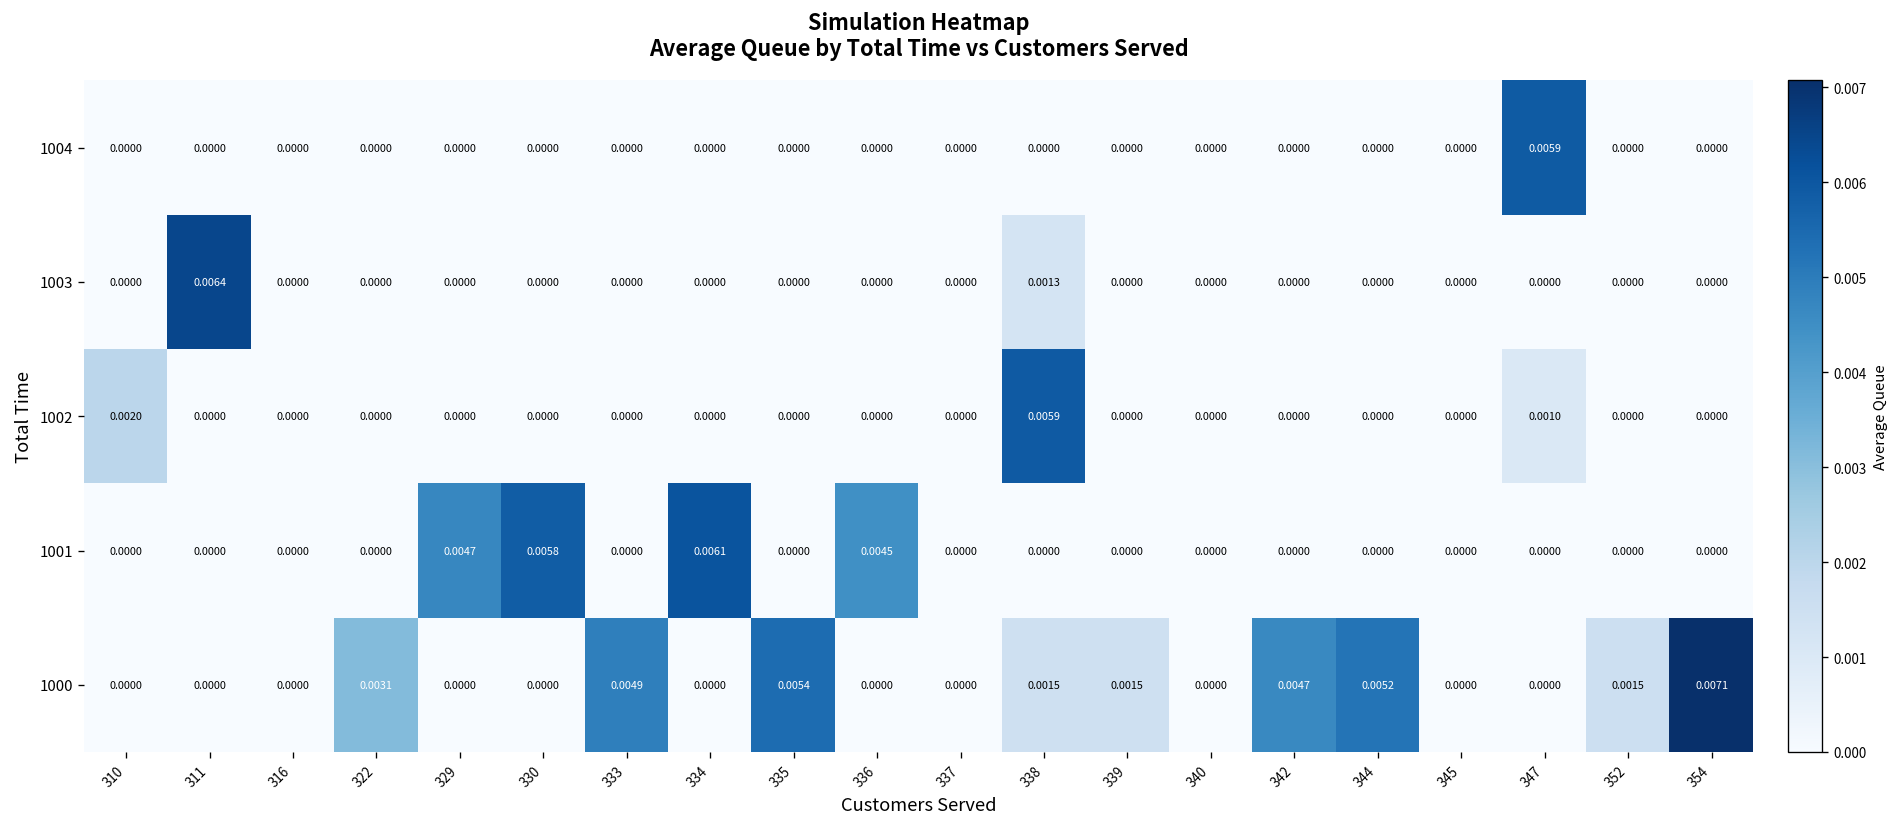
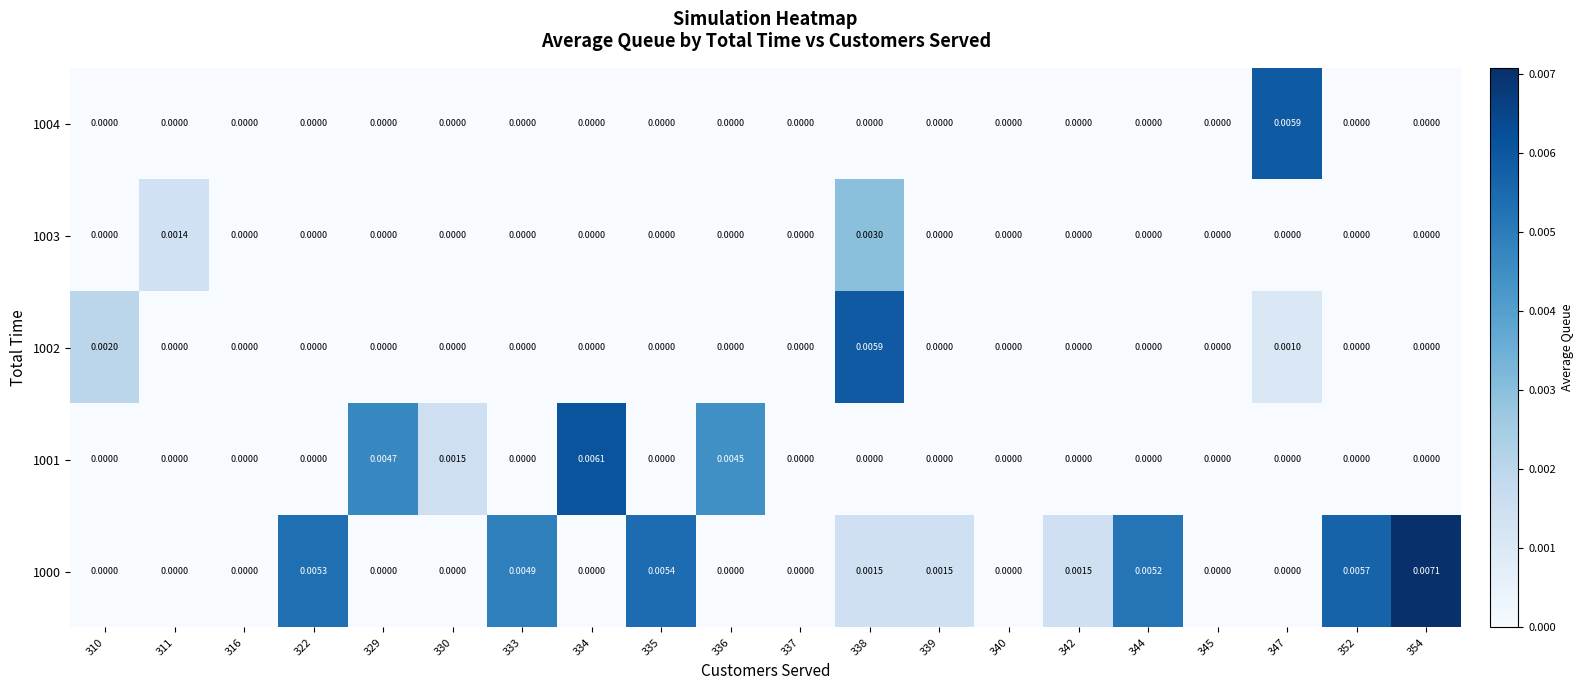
1003, 311: 0.0064 -> 0.0014
1003, 338: 0.0013 -> 0.0030
1001, 330: 0.0058 -> 0.0015
1000, 322: 0.0031 -> 0.0053
1000, 342: 0.0047 -> 0.0015
1000, 352: 0.0015 -> 0.0057
